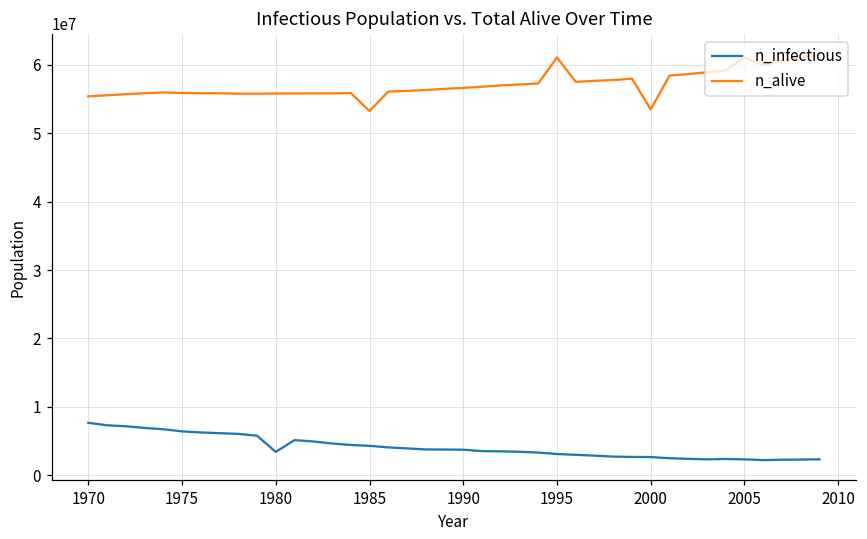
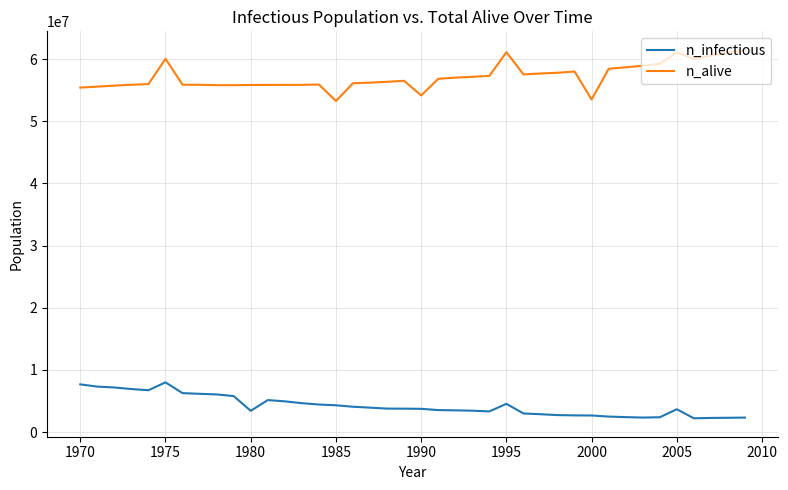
n_infectious, 1975: 6000000 -> 8000000
n_alive, 1975: 56000000 -> 60000000
n_alive, 1990: 57000000 -> 54000000
n_infectious, 1995: 3000000 -> 5000000
n_infectious, 2005: 2000000 -> 4000000
